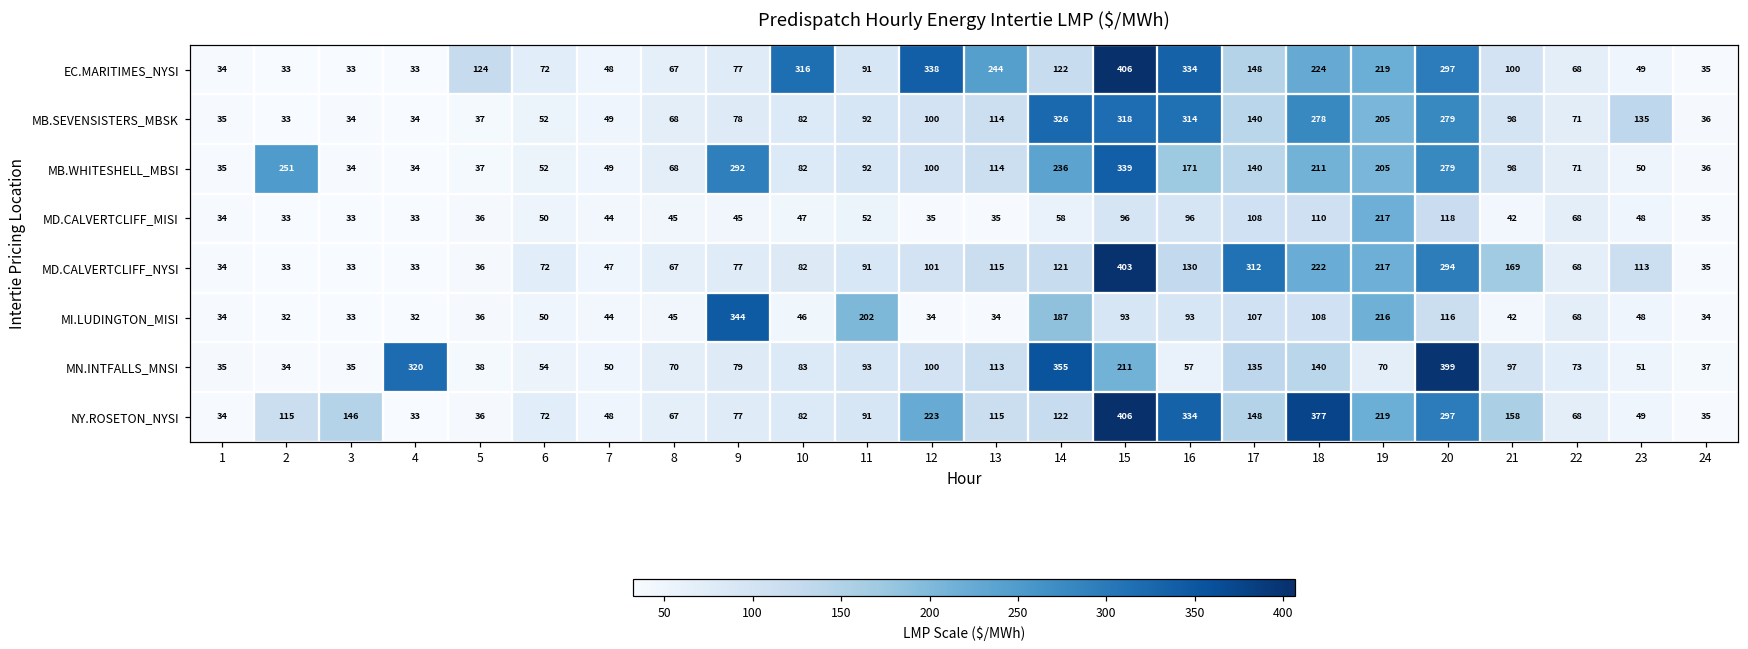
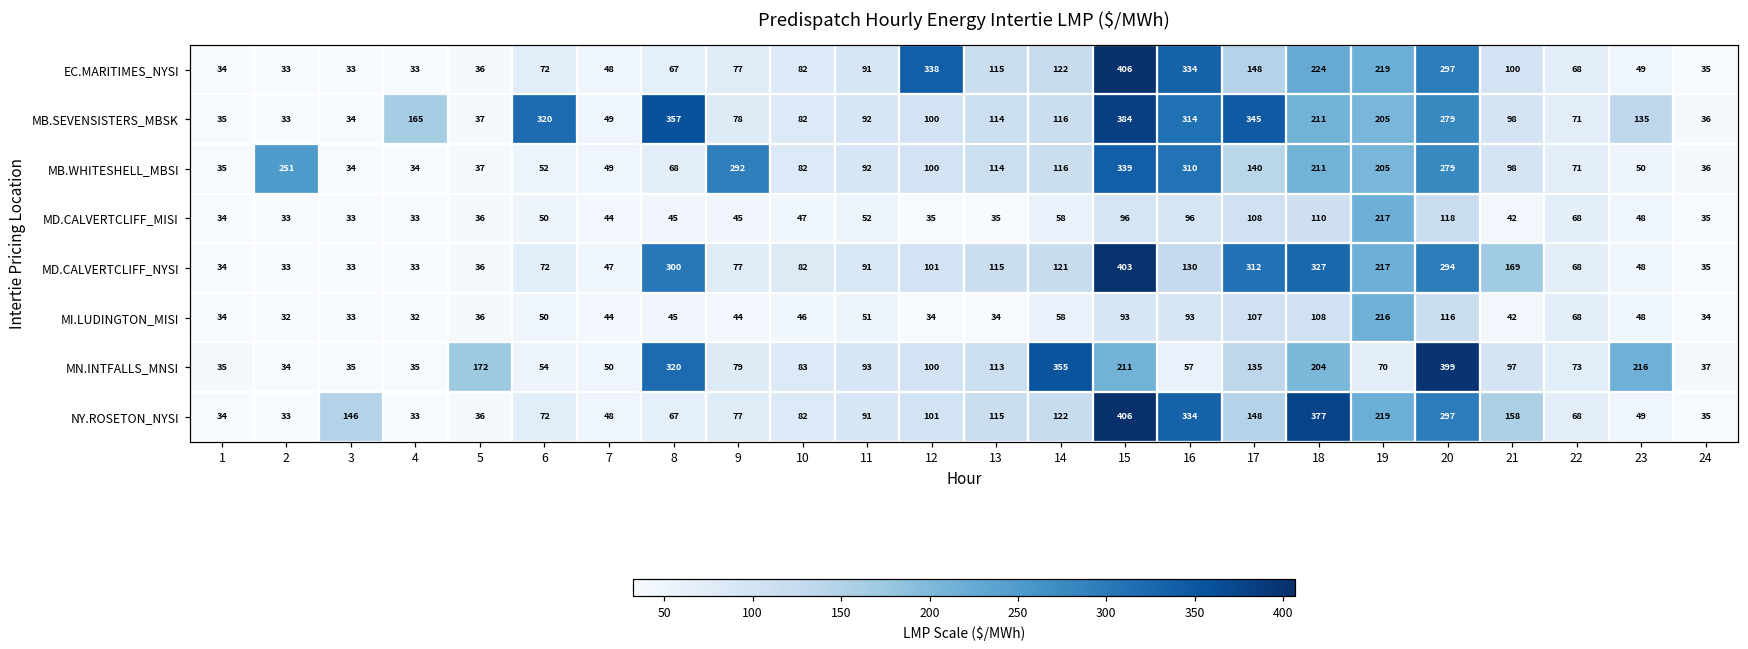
EC.MARITIMES_NYSI, 5: 124 -> 36
EC.MARITIMES_NYSI, 10: 316 -> 82
EC.MARITIMES_NYSI, 13: 244 -> 115
MB.SEVENSISTERS_MBSK, 4: 34 -> 165
MB.SEVENSISTERS_MBSK, 6: 52 -> 320
MB.SEVENSISTERS_MBSK, 8: 68 -> 357
MB.SEVENSISTERS_MBSK, 14: 326 -> 116
MB.SEVENSISTERS_MBSK, 15: 318 -> 384
MB.SEVENSISTERS_MBSK, 17: 140 -> 345
MB.SEVENSISTERS_MBSK, 18: 278 -> 211
MB.WHITESHELL_MBSI, 14: 236 -> 116
MB.WHITESHELL_MBSI, 16: 171 -> 310
MD.CALVERTCLIFF_NYSI, 8: 67 -> 300
MD.CALVERTCLIFF_NYSI, 18: 222 -> 327
MD.CALVERTCLIFF_NYSI, 23: 113 -> 48
MI.LUDINGTON_MISI, 9: 344 -> 44
MI.LUDINGTON_MISI, 11: 202 -> 51
MI.LUDINGTON_MISI, 14: 187 -> 58
MN.INTFALLS_MNSI, 4: 320 -> 35
MN.INTFALLS_MNSI, 5: 38 -> 172
MN.INTFALLS_MNSI, 8: 70 -> 320
MN.INTFALLS_MNSI, 18: 140 -> 204
MN.INTFALLS_MNSI, 23: 51 -> 216
NY.ROSETON_NYSI, 2: 115 -> 33
NY.ROSETON_NYSI, 12: 223 -> 101
